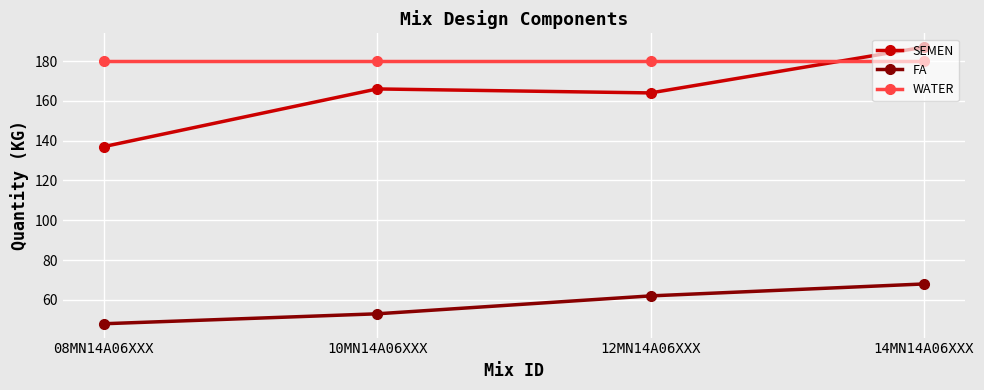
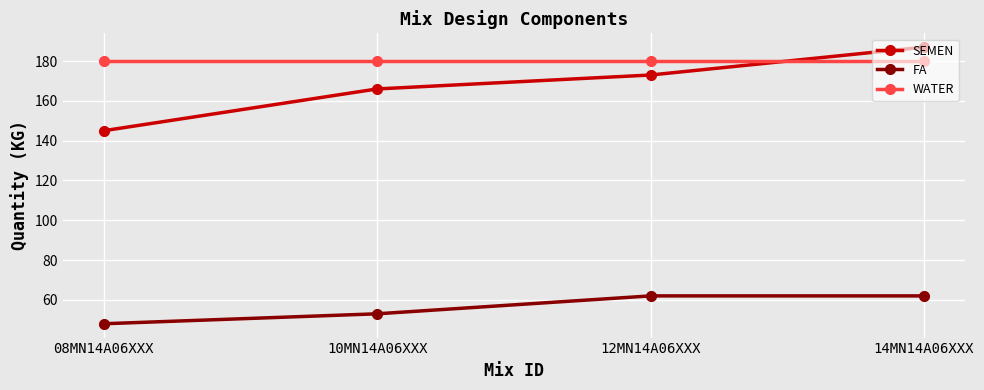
SEMEN, 08MN14A06XXX: 137 -> 145
SEMEN, 12MN14A06XXX: 164 -> 173
FA, 14MN14A06XXX: 68 -> 62
